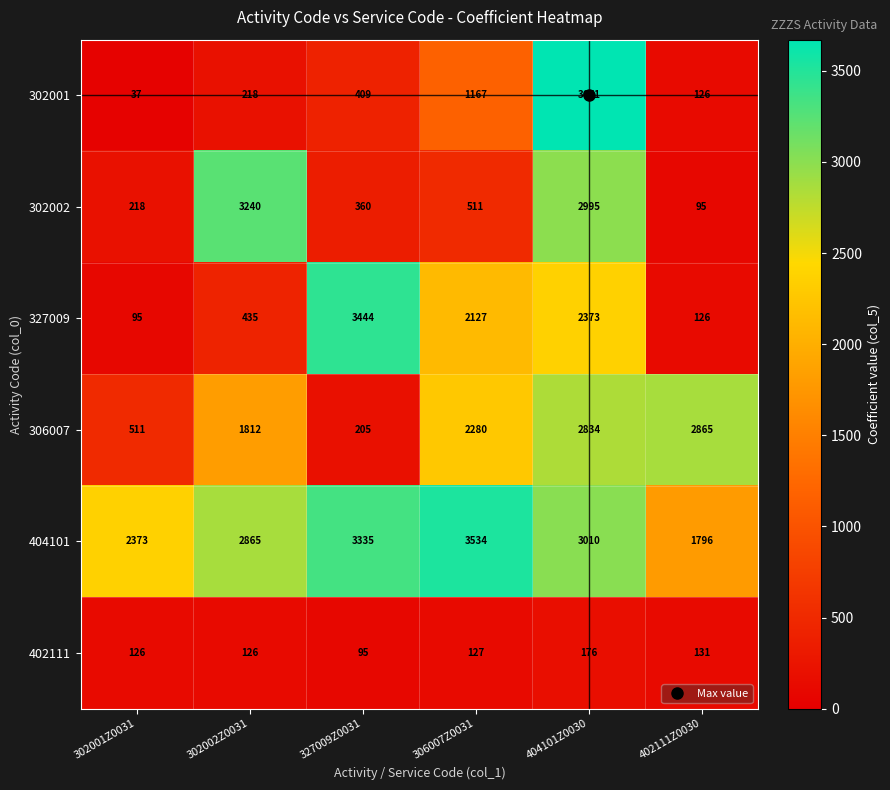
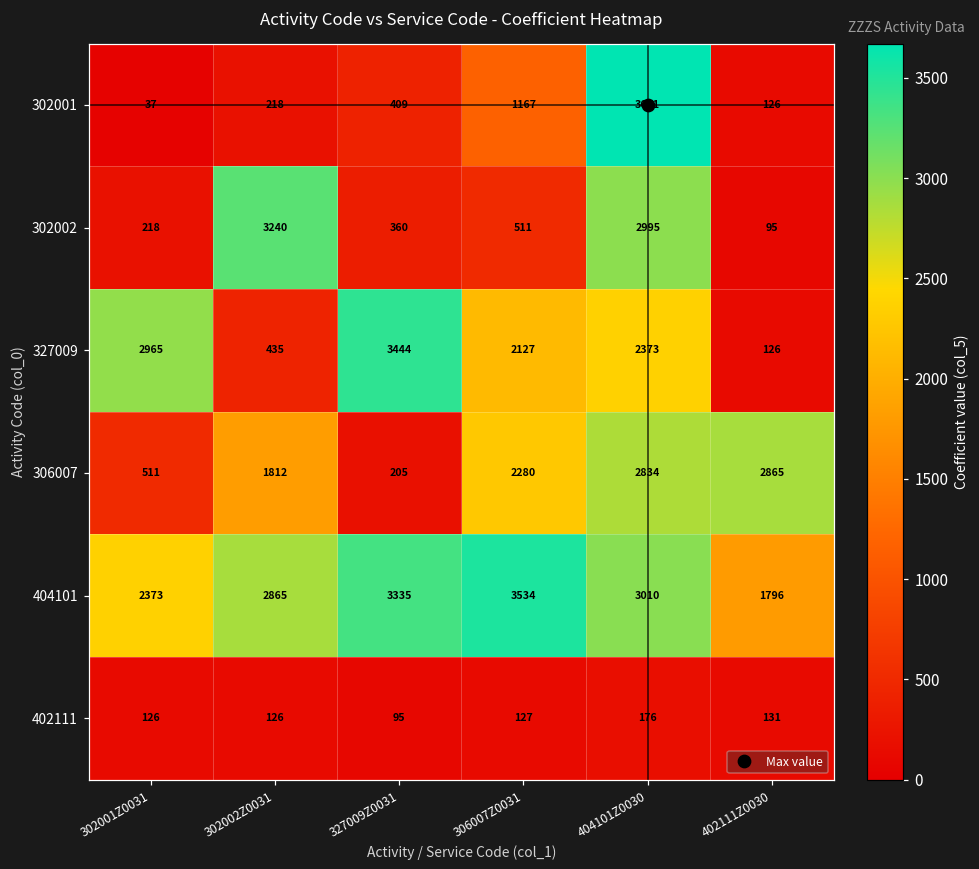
327009, 302001Z0031: 95 -> 2965
